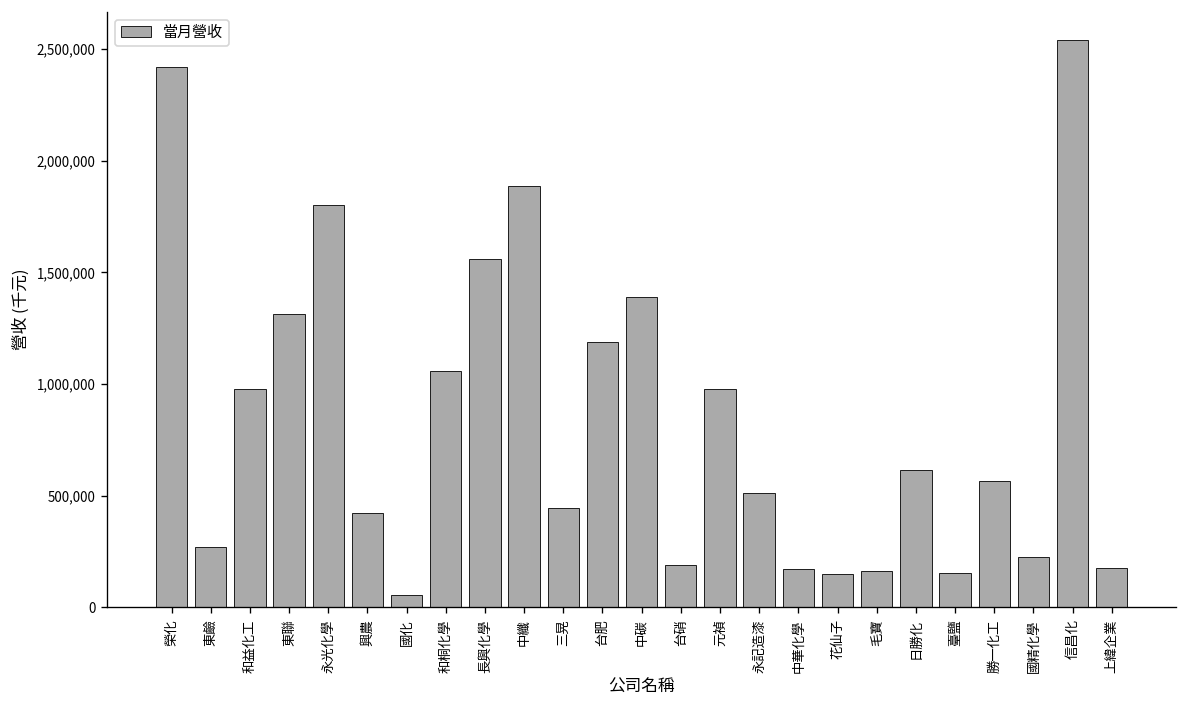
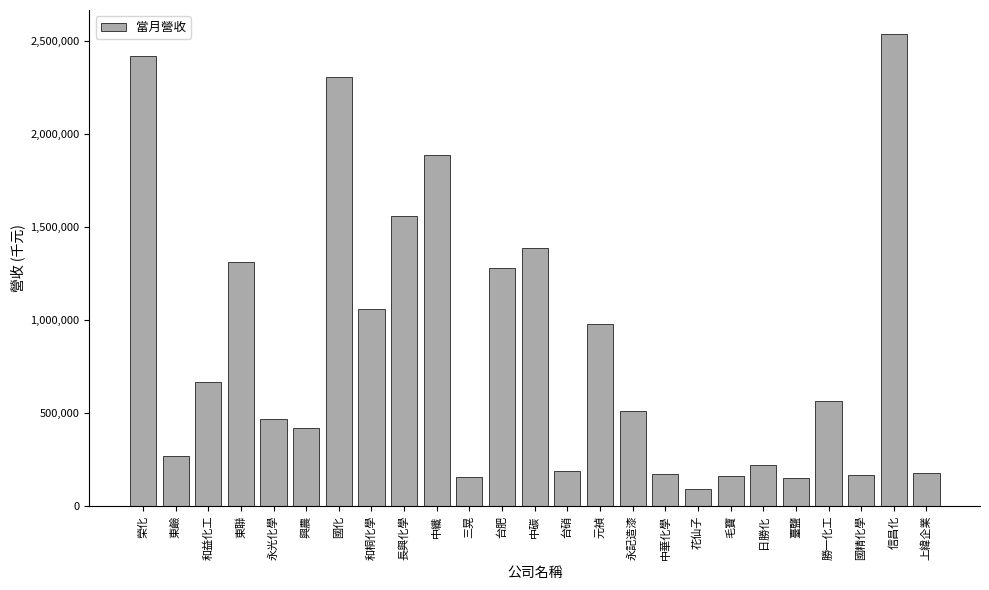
和益化工: 980,000 -> 670,000
永光化學: 1,800,000 -> 470,000
國化: 60,000 -> 2,310,000
三晃: 440,000 -> 160,000
台肥: 1,190,000 -> 1,280,000
花仙子: 150,000 -> 90,000
日勝化: 620,000 -> 220,000
國精化學: 230,000 -> 170,000
